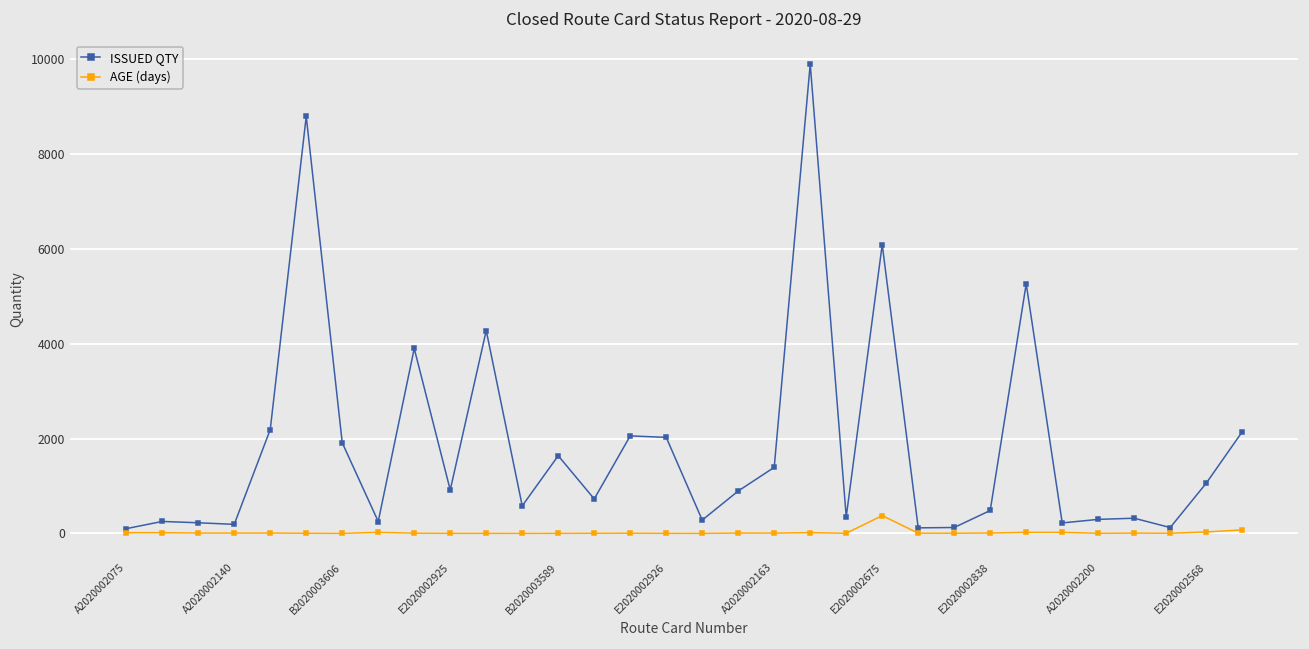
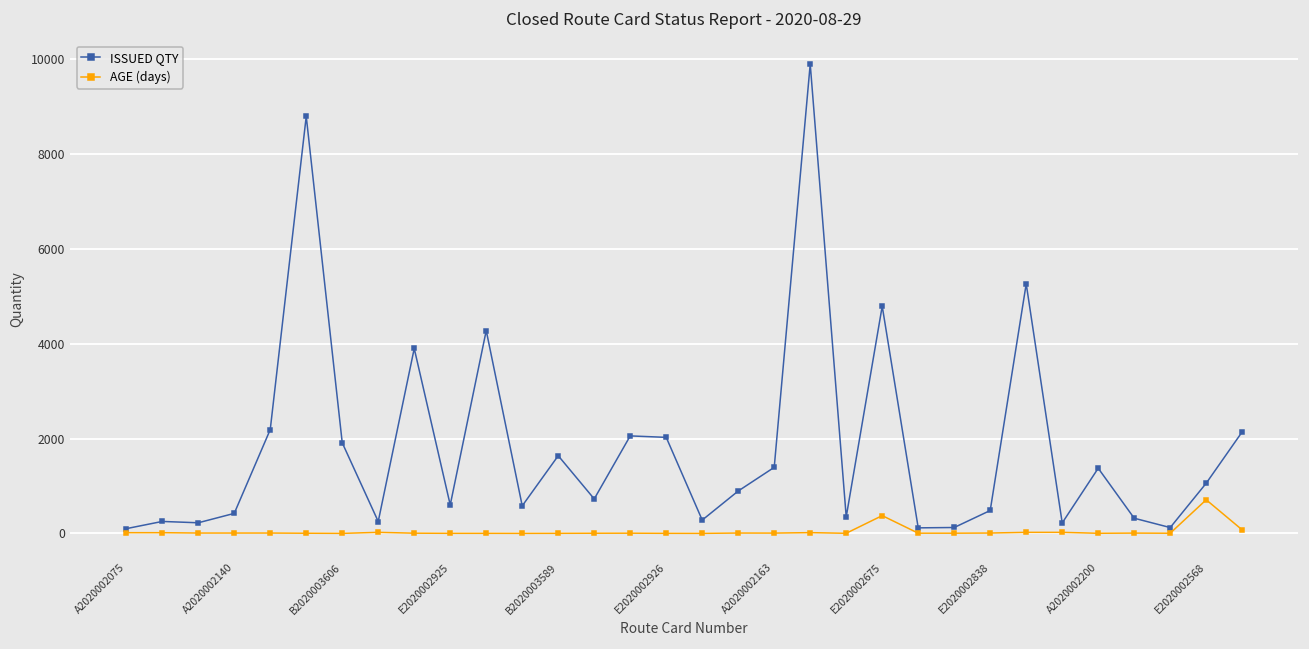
ISSUED QTY, A2020002140: 200 -> 400
ISSUED QTY, E2020002925: 900 -> 600
ISSUED QTY, E2020002675: 6100 -> 4800
ISSUED QTY, A2020002200: 300 -> 1400
AGE (days), E2020002568: 0 -> 700
